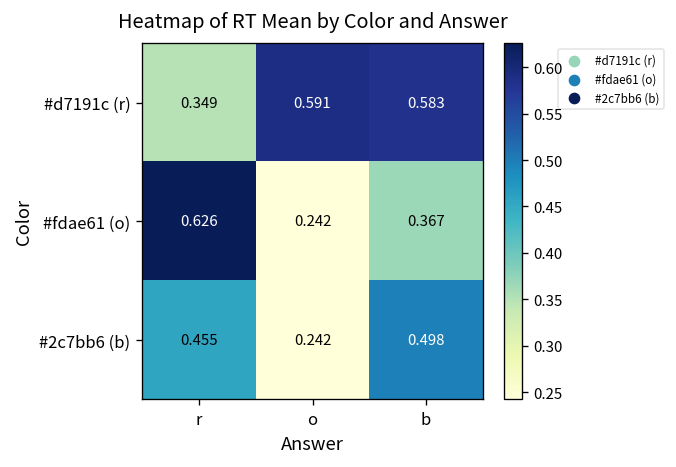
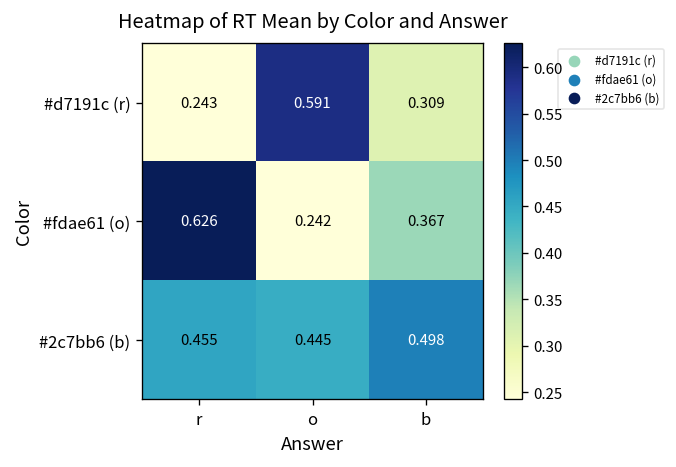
#d7191c (r), r: 0.349 -> 0.243
#d7191c (r), b: 0.583 -> 0.309
#2c7bb6 (b), o: 0.242 -> 0.445
